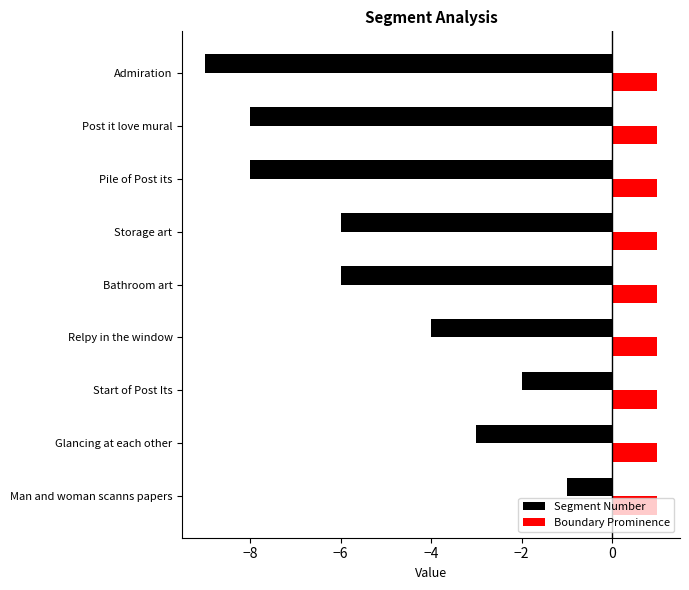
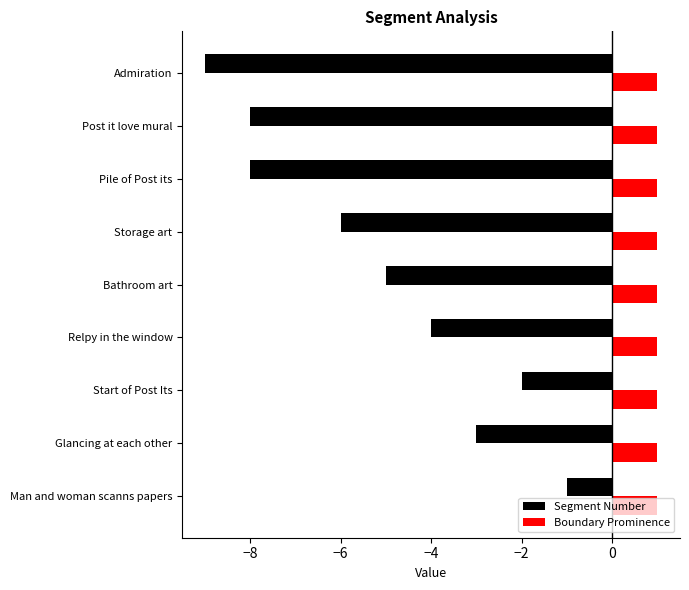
Segment Number, Bathroom art: -6.0 -> -5.0
